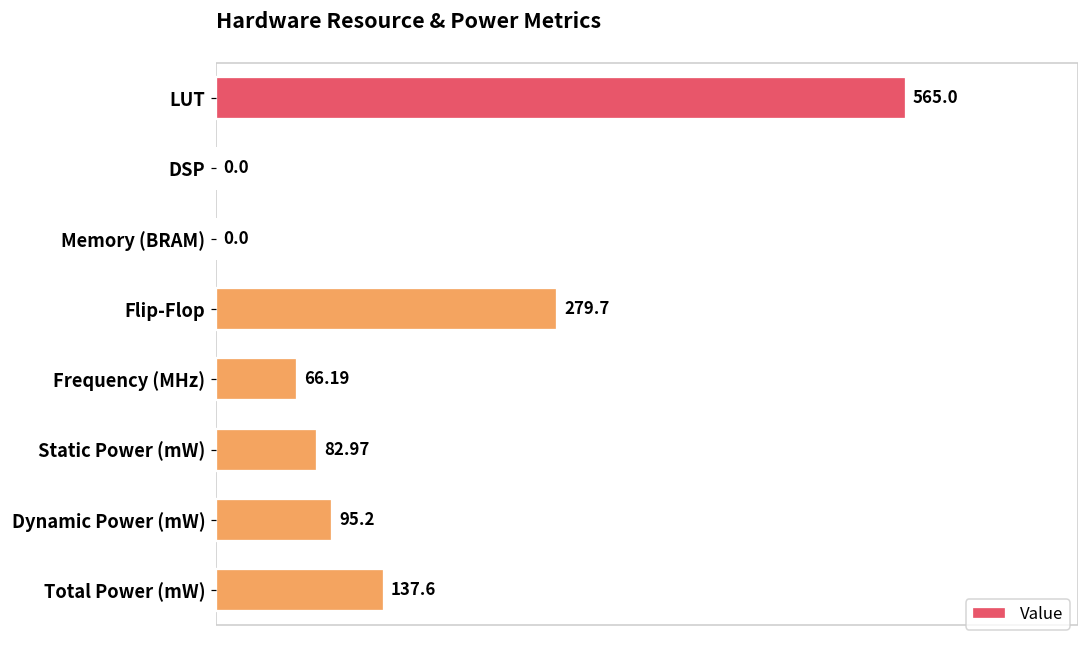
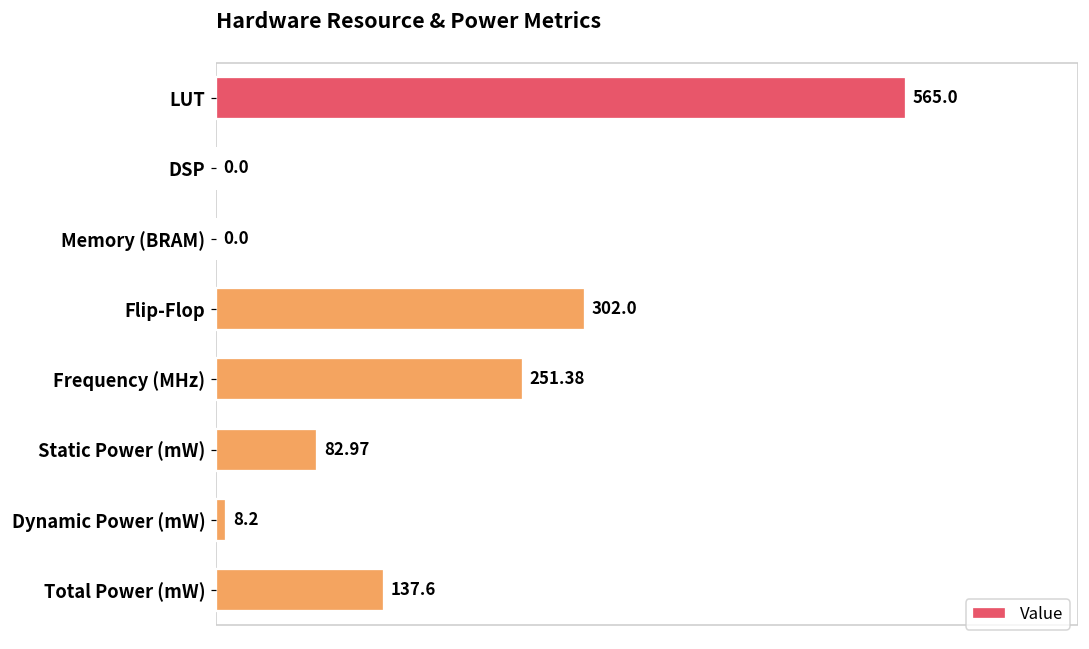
Flip-Flop: 279.7 -> 302.0
Frequency (MHz): 66.19 -> 251.38
Dynamic Power (mW): 95.2 -> 8.2
